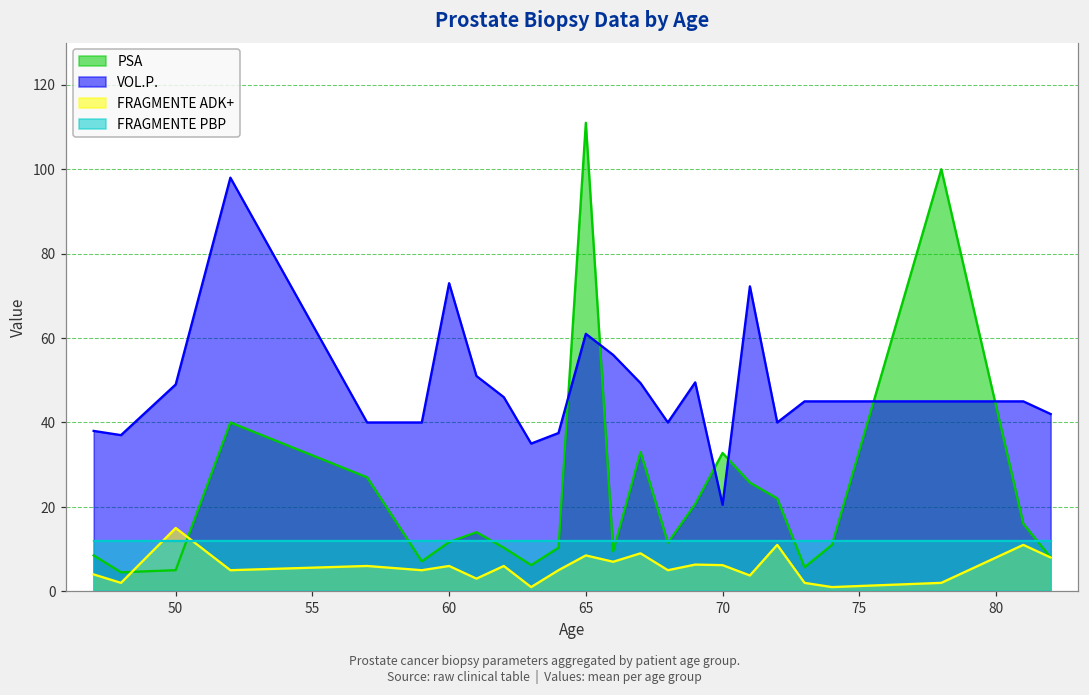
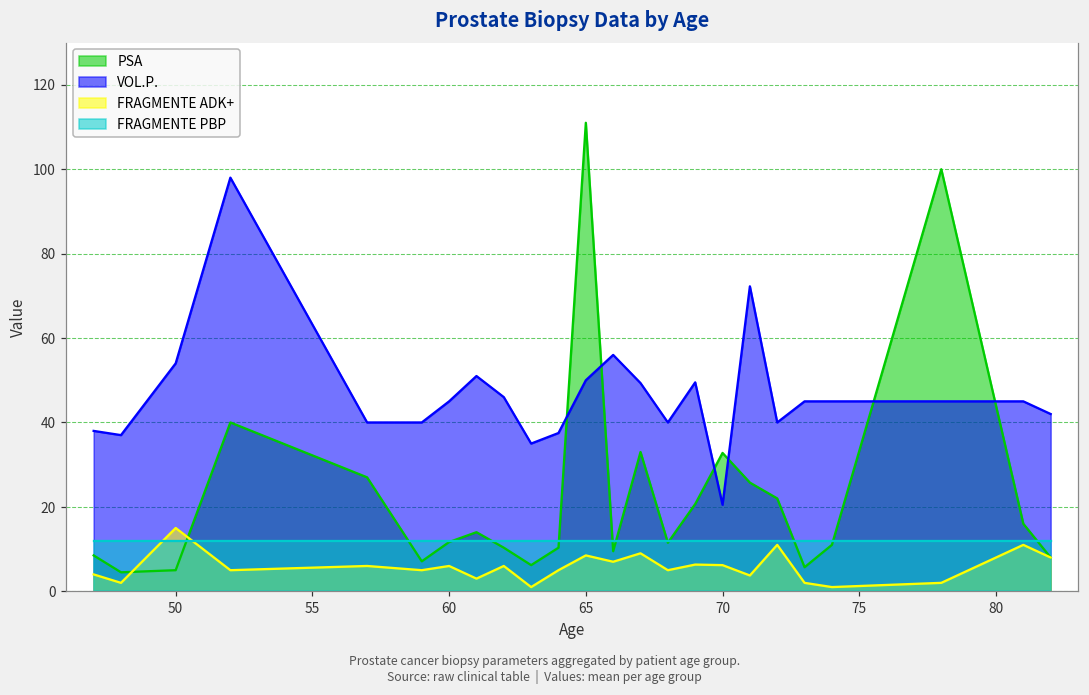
VOL.P., 50: 49 -> 54
VOL.P., 60: 73 -> 45
VOL.P., 65: 61 -> 50
